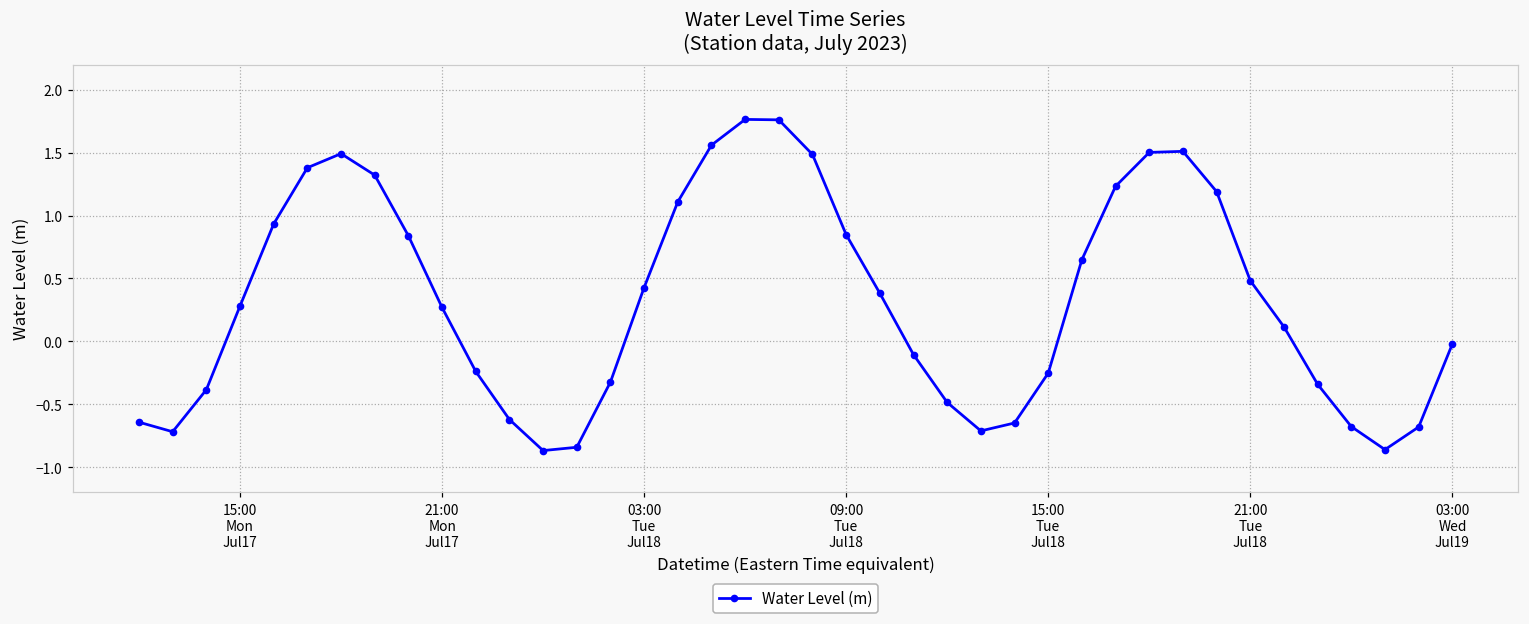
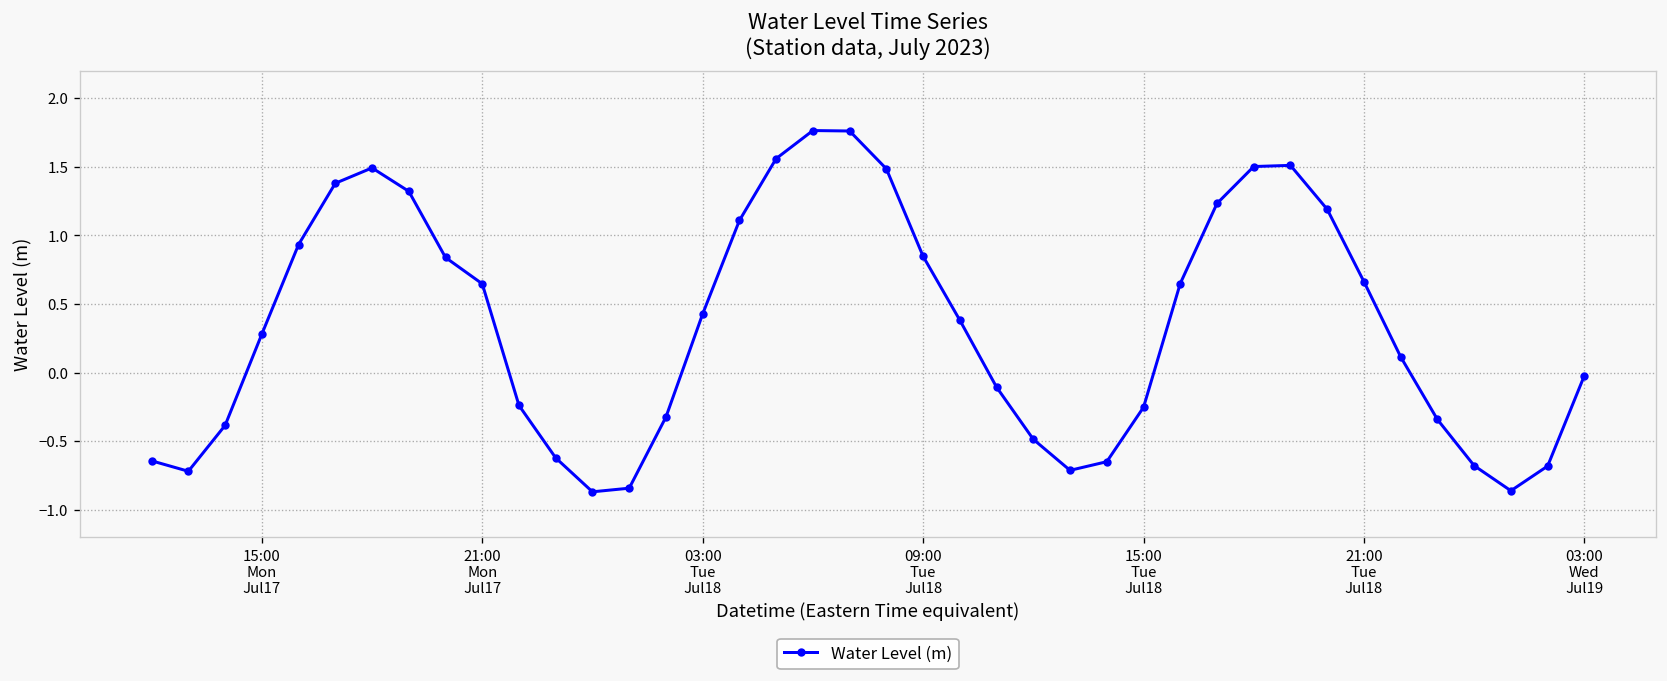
21:00 Mon Jul17: 0.27 -> 0.65
21:00 Tue Jul18: 0.48 -> 0.66
